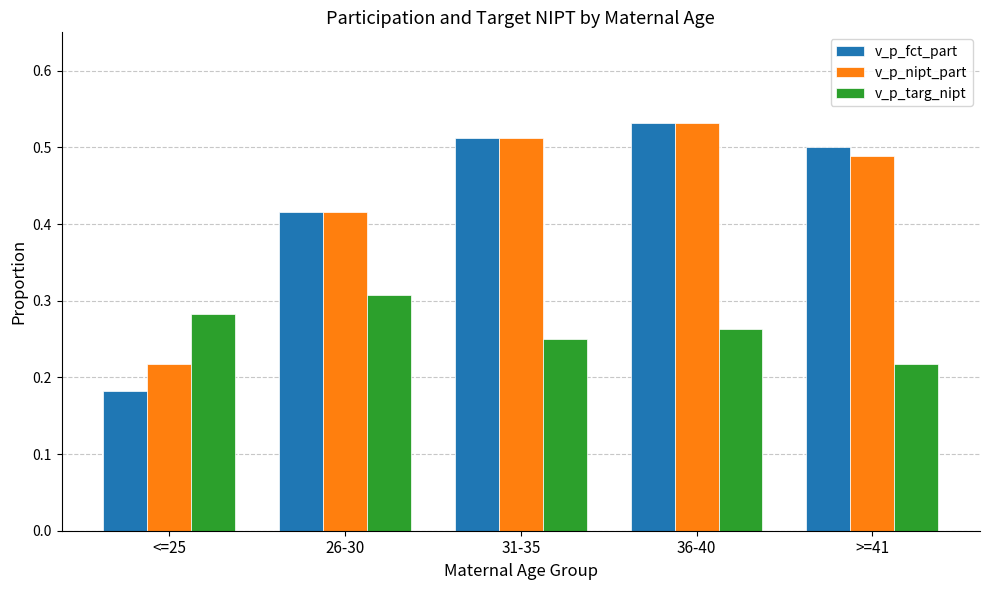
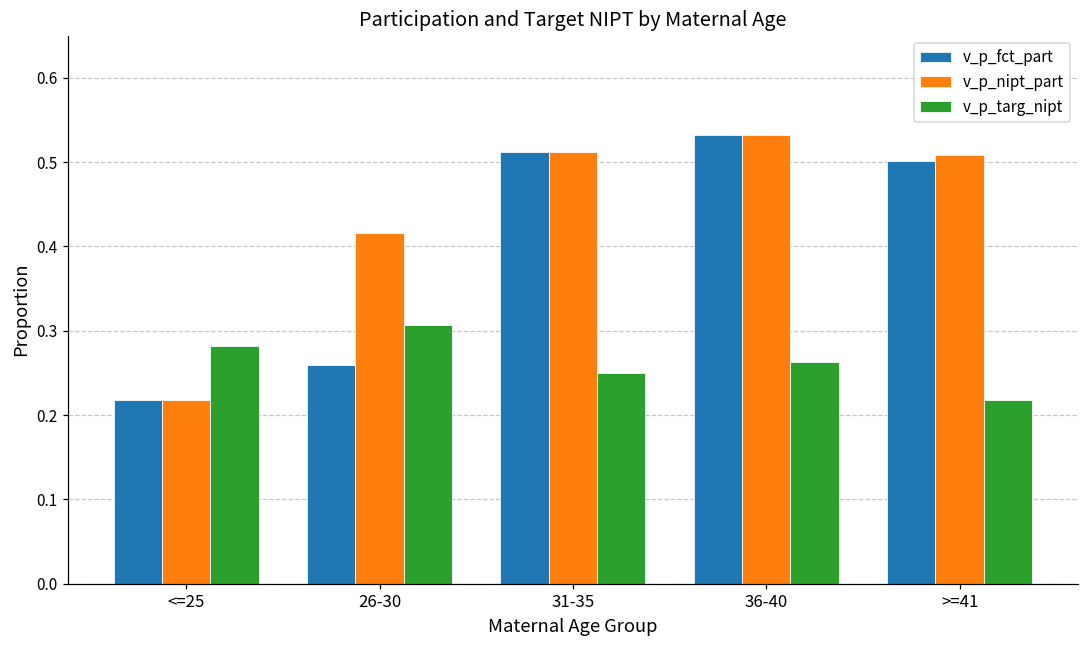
v_p_fct_part, <=25: 0.18 -> 0.22
v_p_fct_part, 26-30: 0.42 -> 0.26
v_p_nipt_part, >=41: 0.49 -> 0.51
